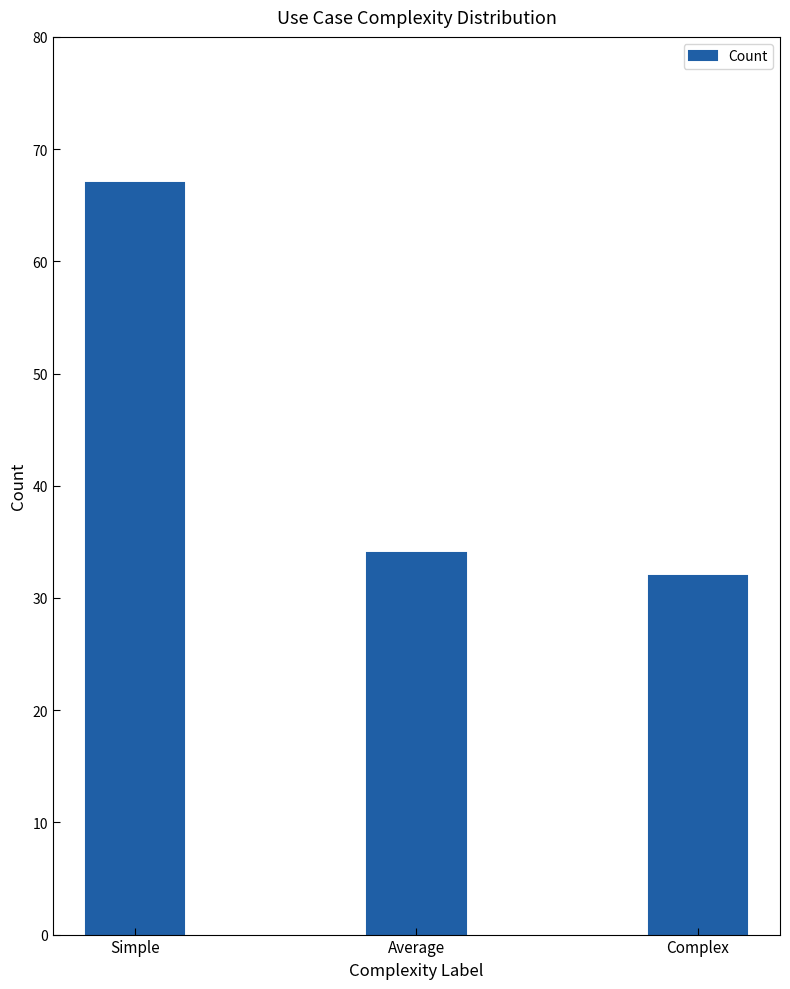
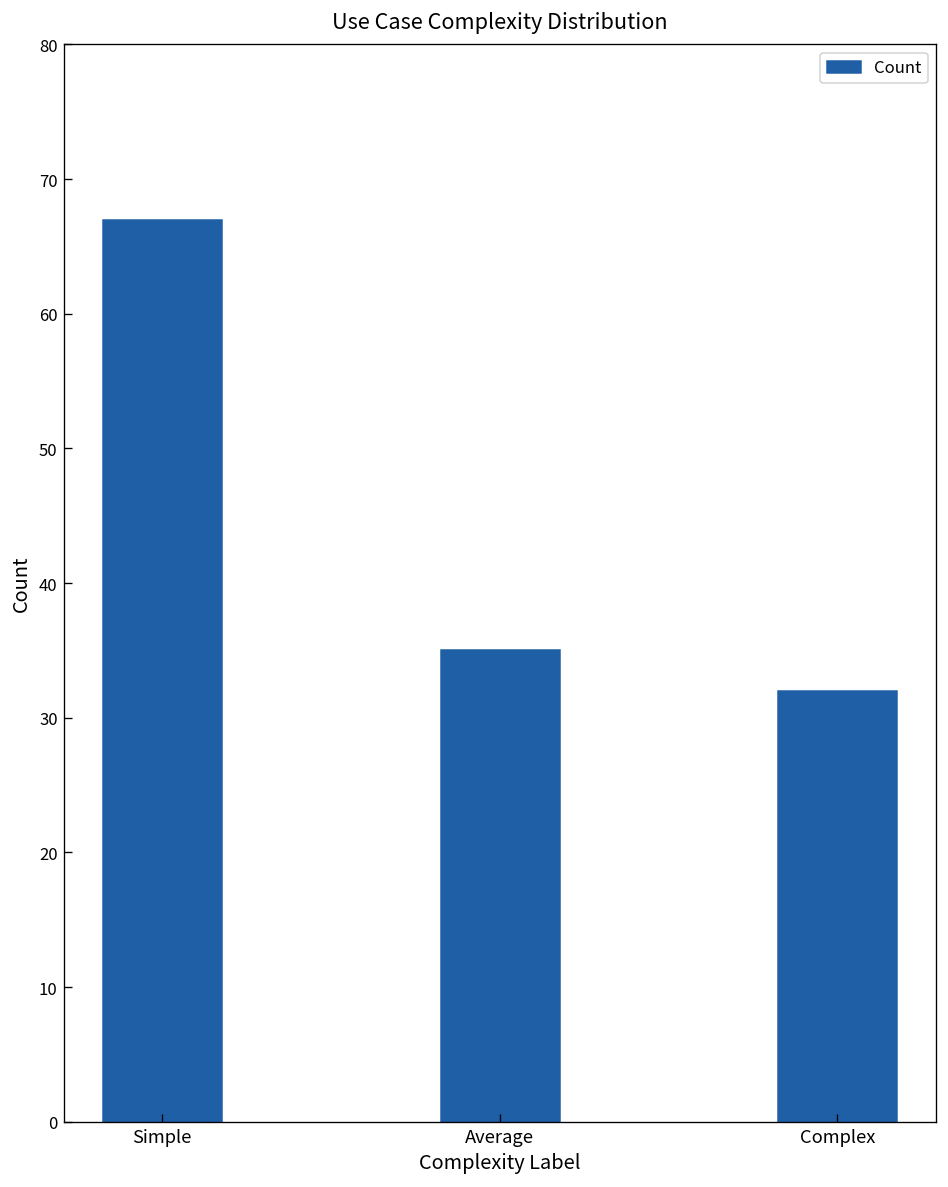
Average: 34 -> 35
